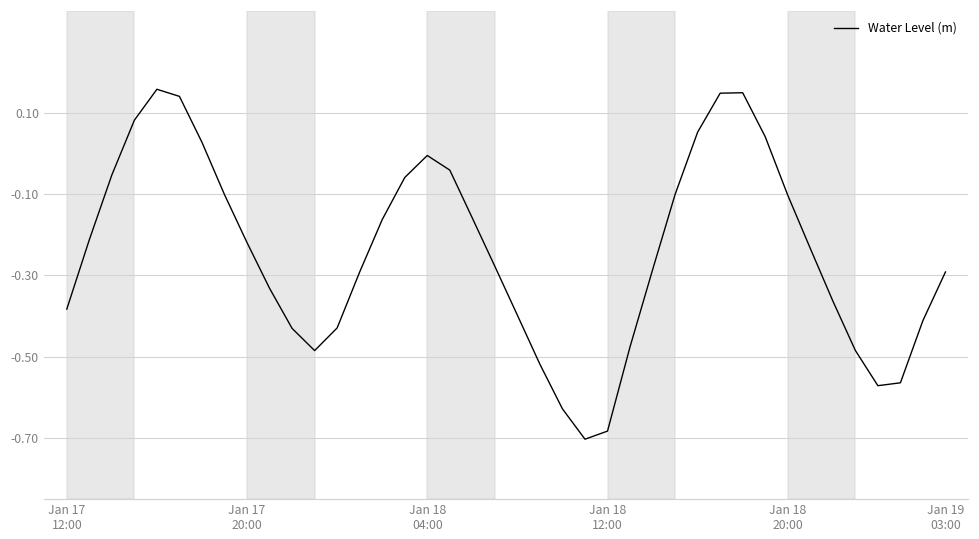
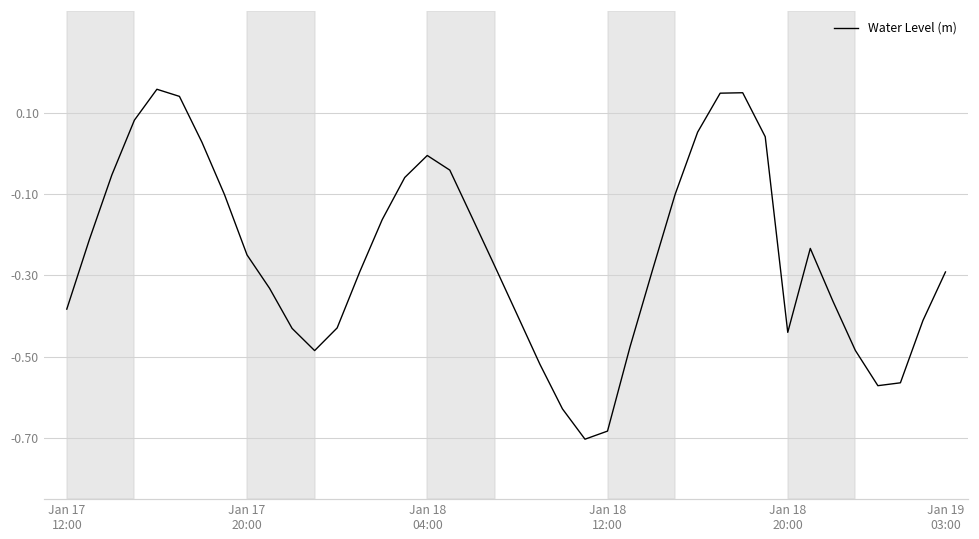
Jan 17 20:00: -0.22 -> -0.25
Jan 18 20:00: -0.10 -> -0.44
